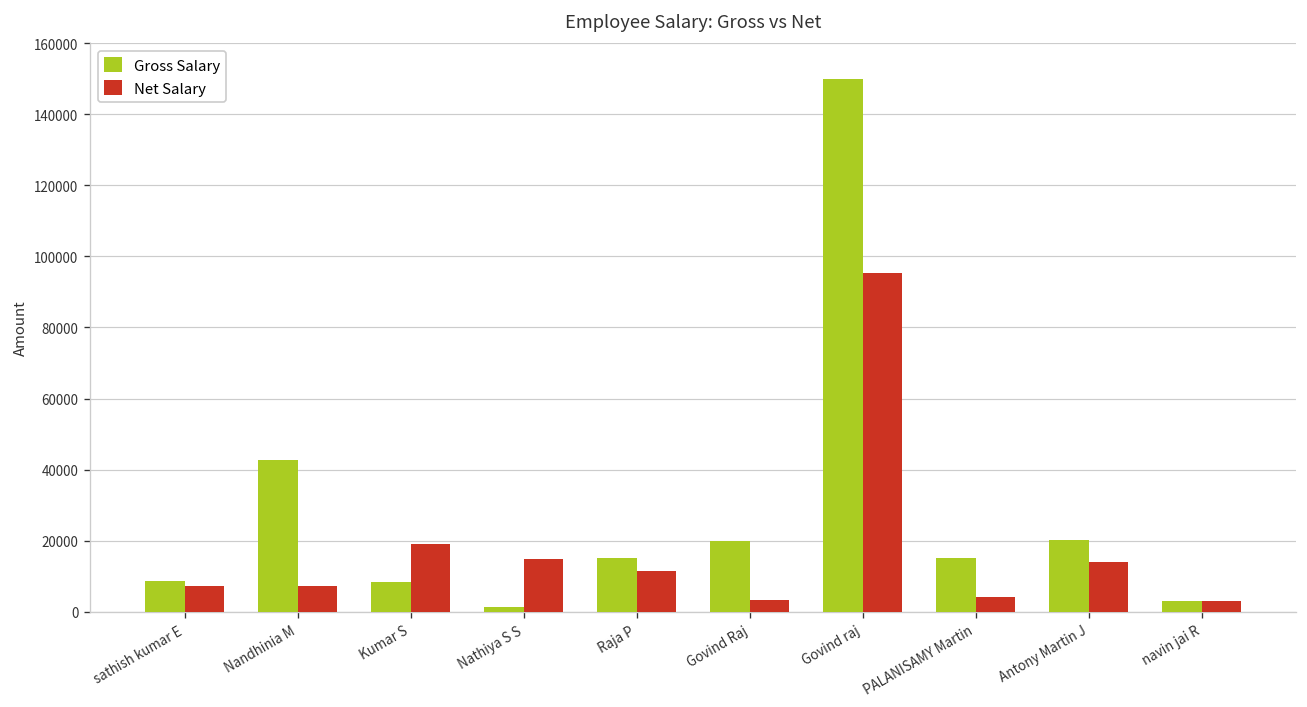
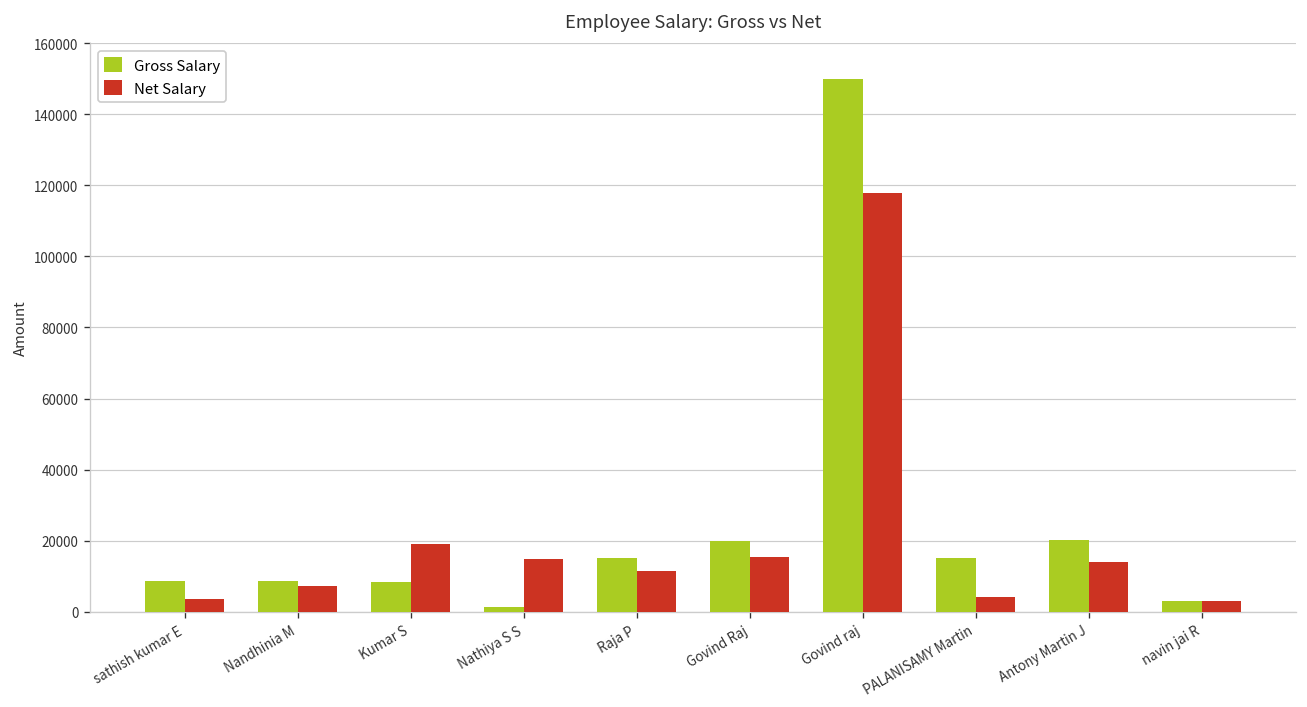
Net Salary, sathish kumar E: 7000 -> 4000
Gross Salary, Nandhinia M: 43000 -> 9000
Net Salary, Govind Raj: 3000 -> 15000
Net Salary, Govind raj: 95000 -> 118000
